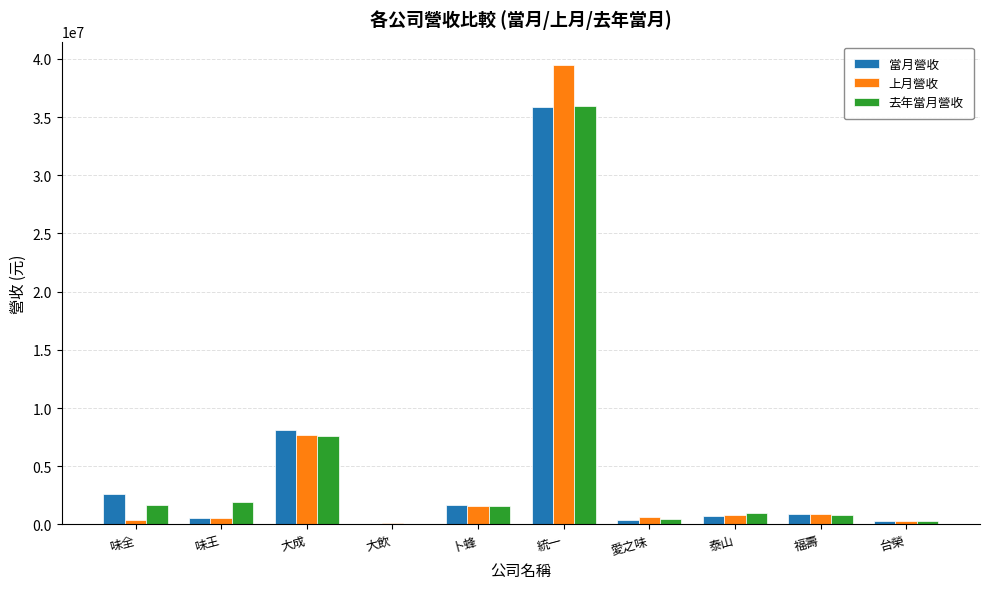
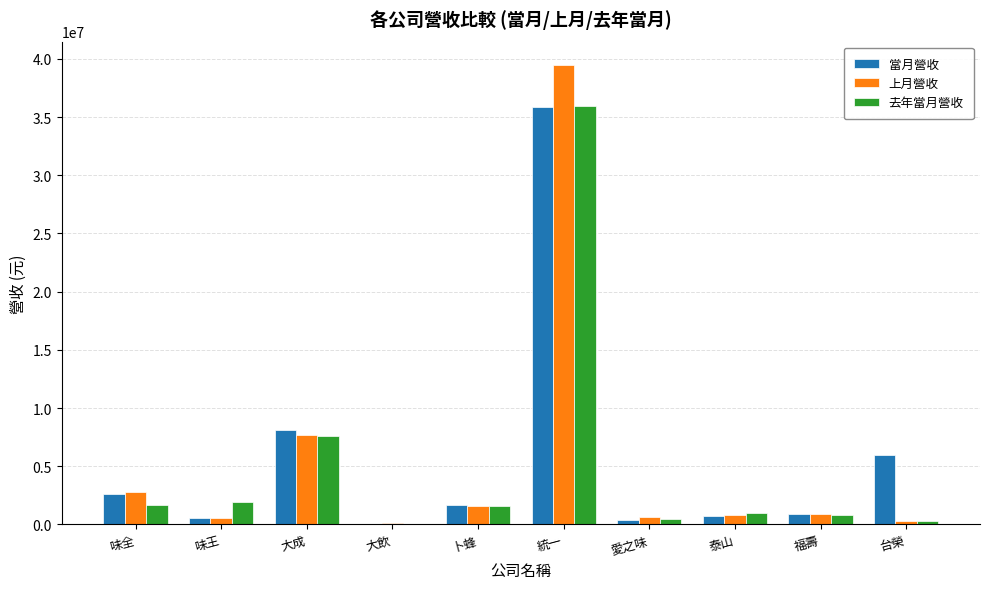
上月營收, 味全: 400000 -> 2800000
當月營收, 台榮: 300000 -> 6000000
